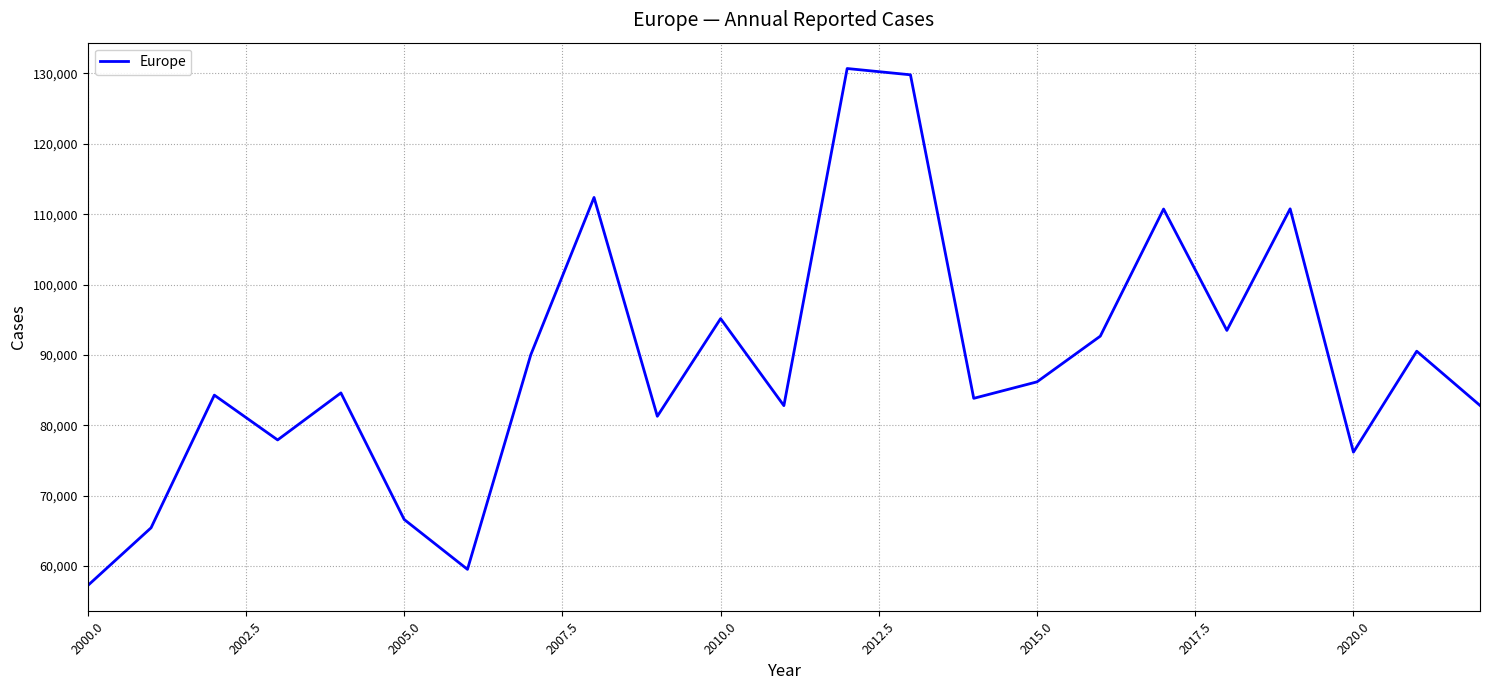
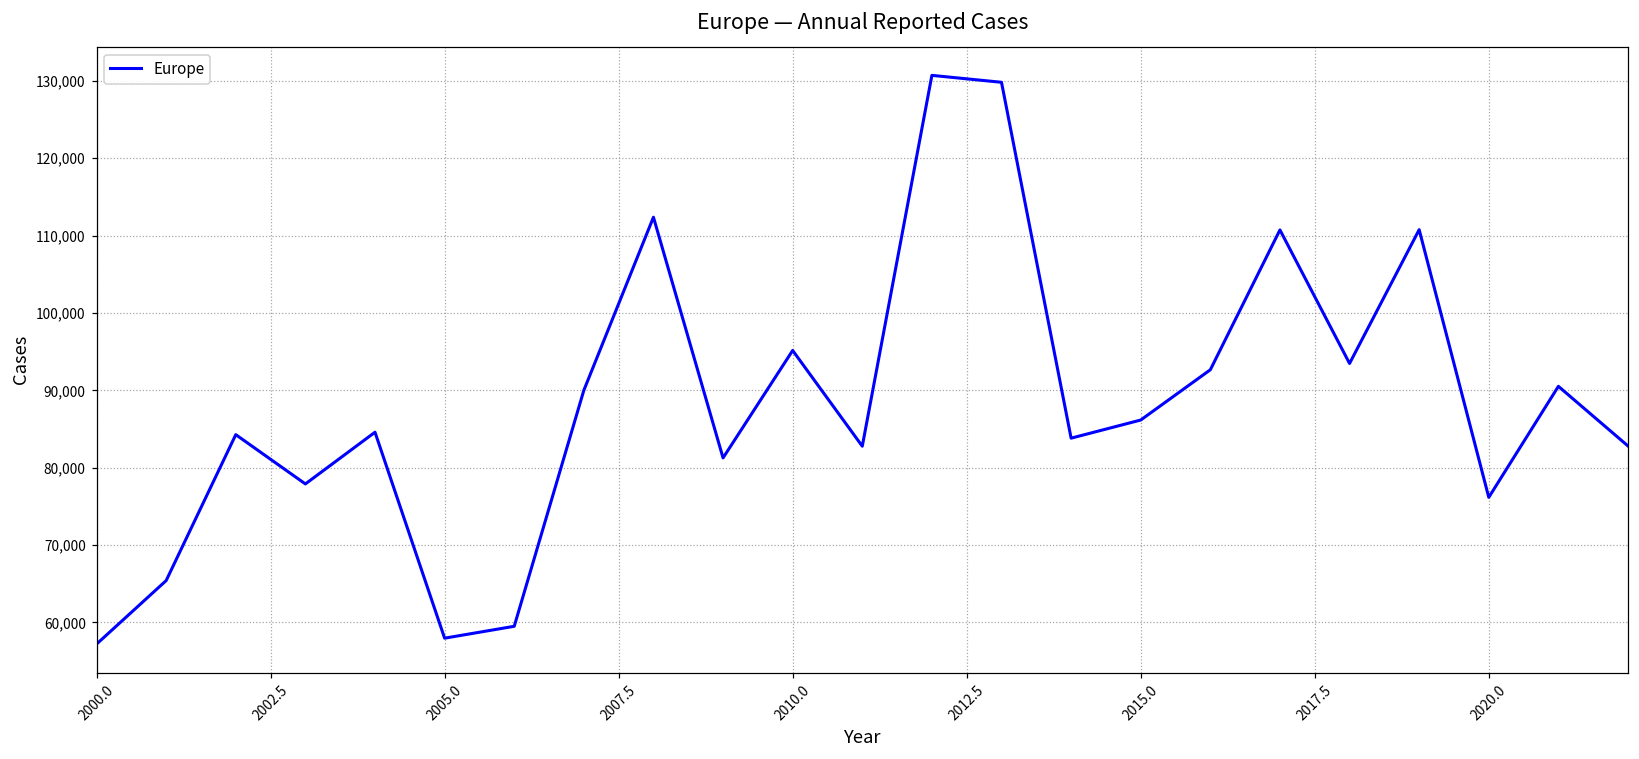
2005.0: 67,000 -> 58,000
